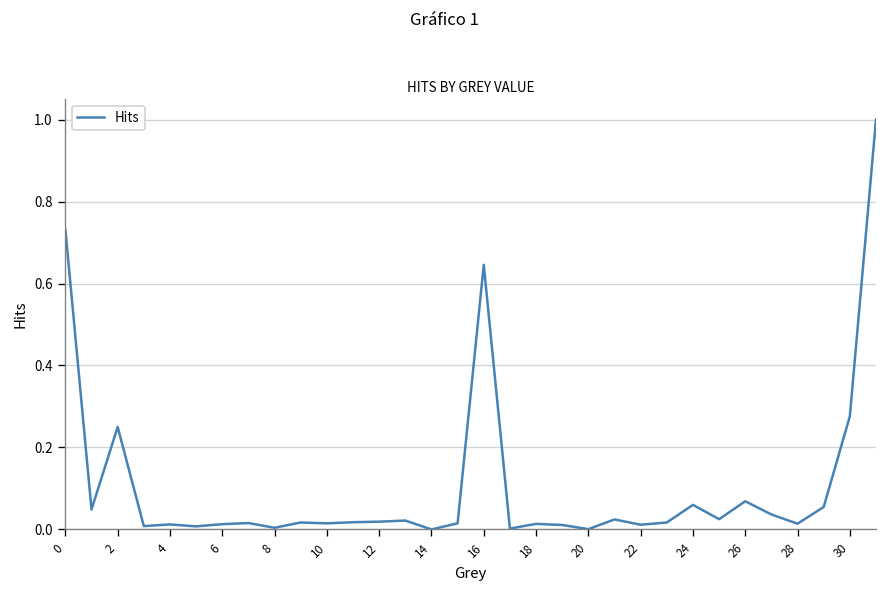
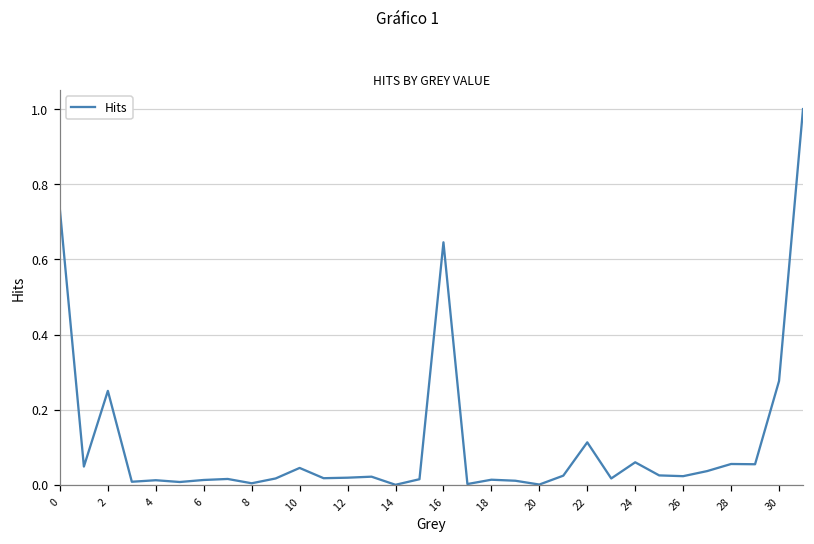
10: 0.01 -> 0.04
22: 0.01 -> 0.11
26: 0.07 -> 0.02
28: 0.01 -> 0.06
